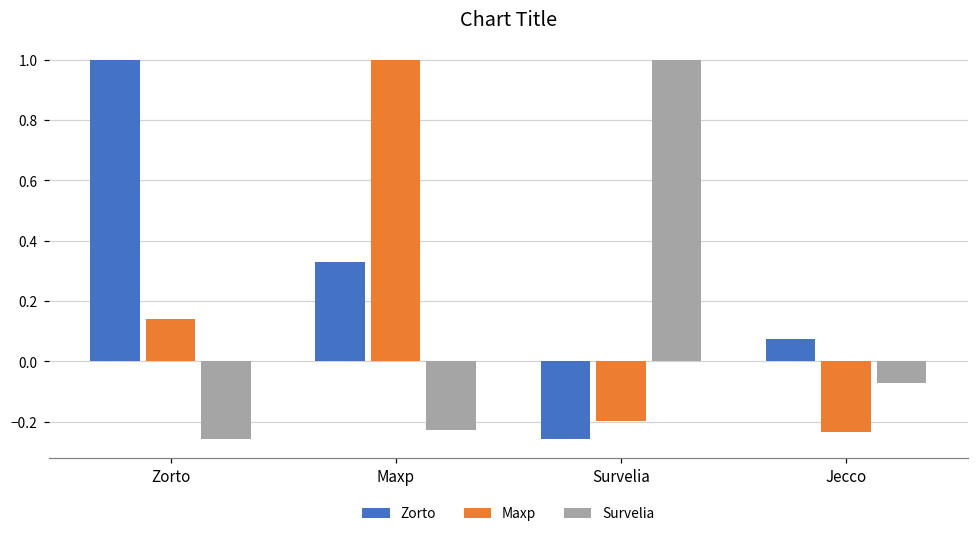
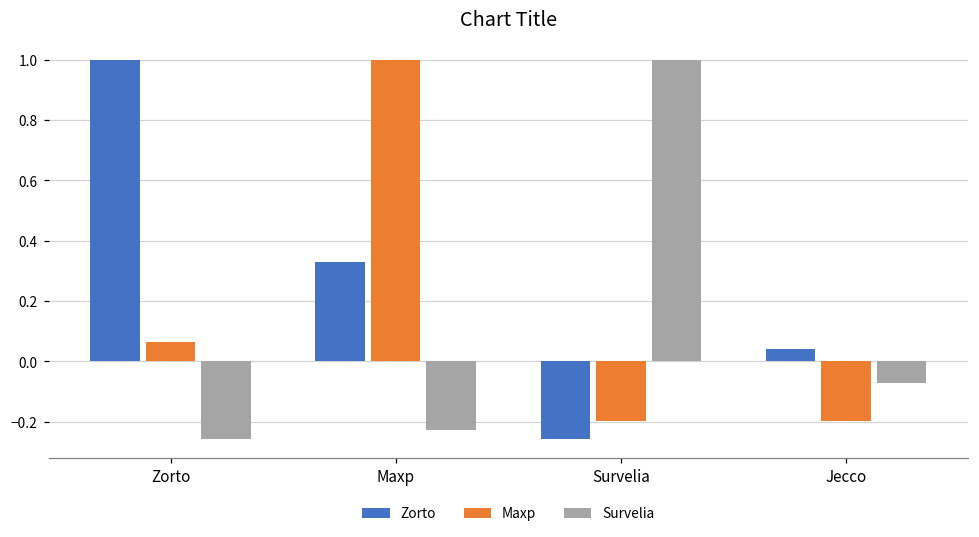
Maxp, Zorto: 0.14 -> 0.07
Zorto, Jecco: 0.07 -> 0.04
Maxp, Jecco: -0.23 -> -0.20
